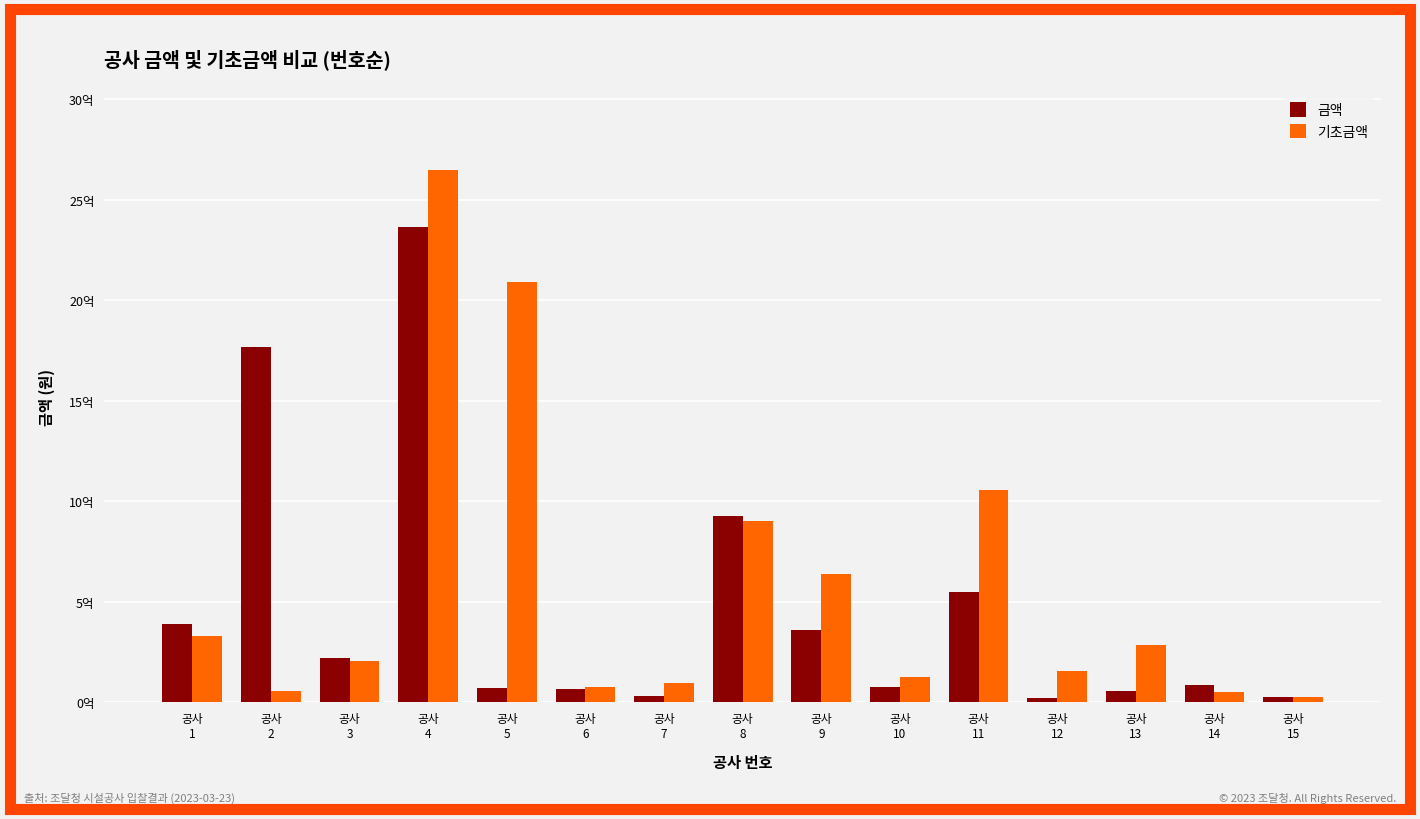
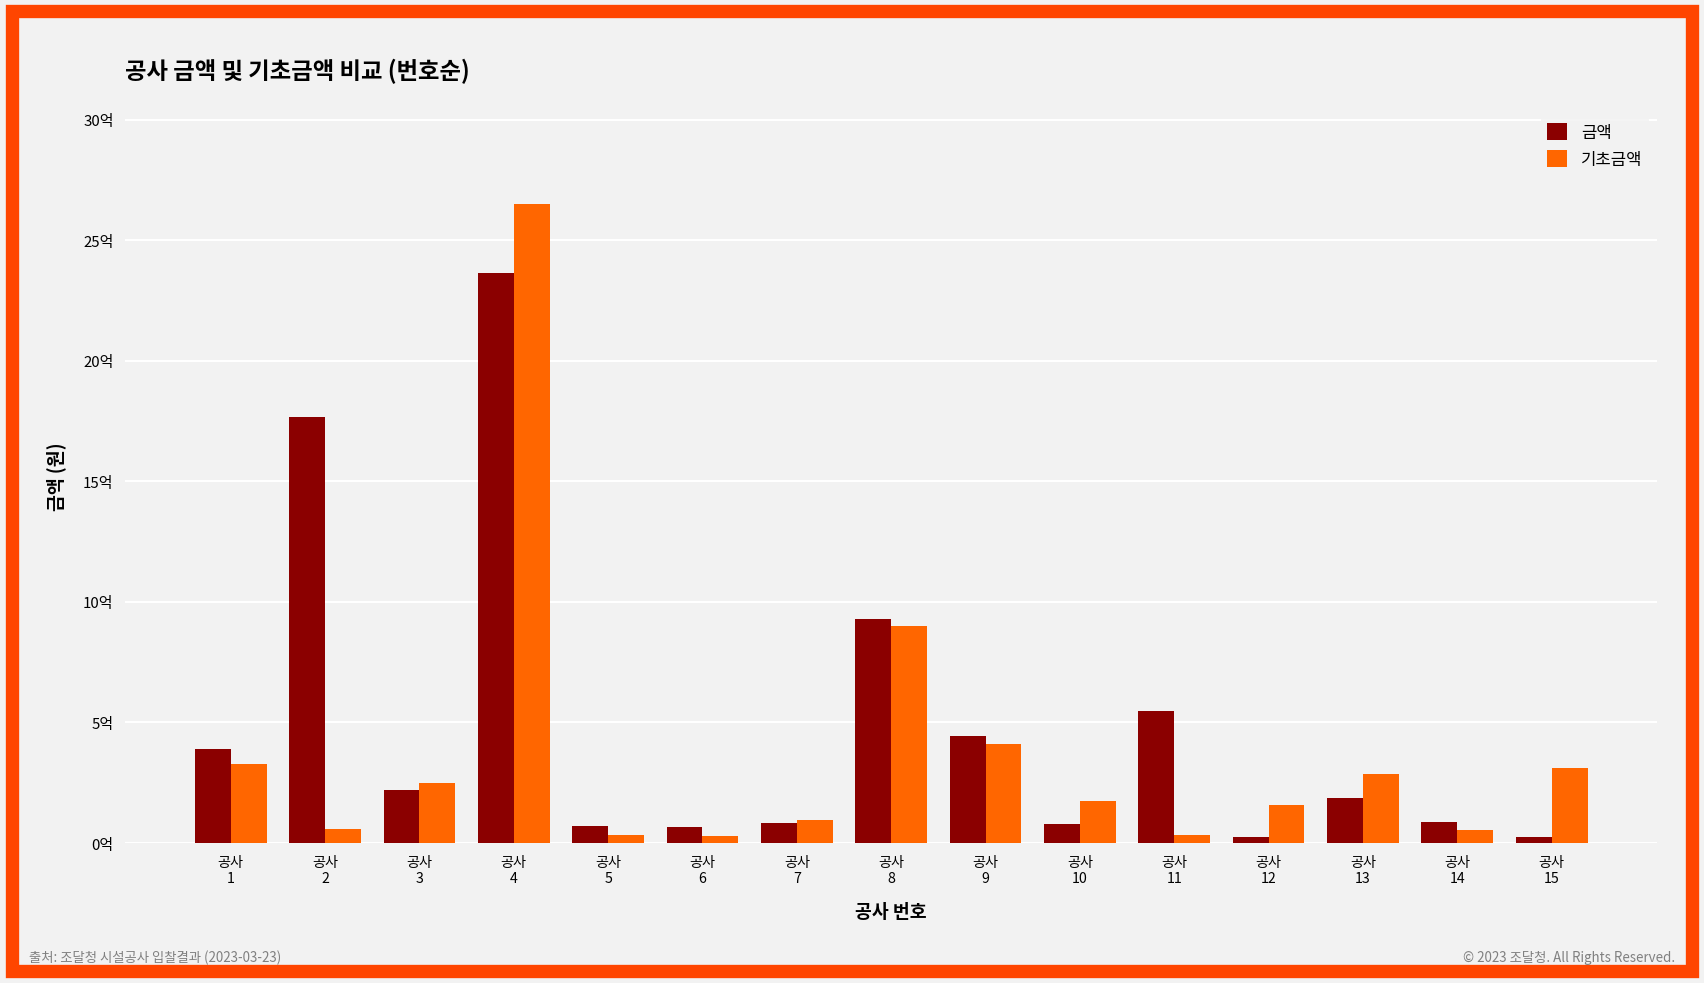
기초금액, 공사 3: 2.1억 -> 2.5억
기초금액, 공사 5: 20.9억 -> 0.3억
기초금액, 공사 6: 0.8억 -> 0.3억
금액, 공사 7: 0.3억 -> 0.8억
금액, 공사 9: 3.6억 -> 4.4억
기초금액, 공사 9: 6.4억 -> 4.1억
기초금액, 공사 10: 1.3억 -> 1.7억
기초금액, 공사 11: 10.6억 -> 0.4억
금액, 공사 13: 0.6억 -> 1.9억
기초금액, 공사 15: 0.3억 -> 3.1억
